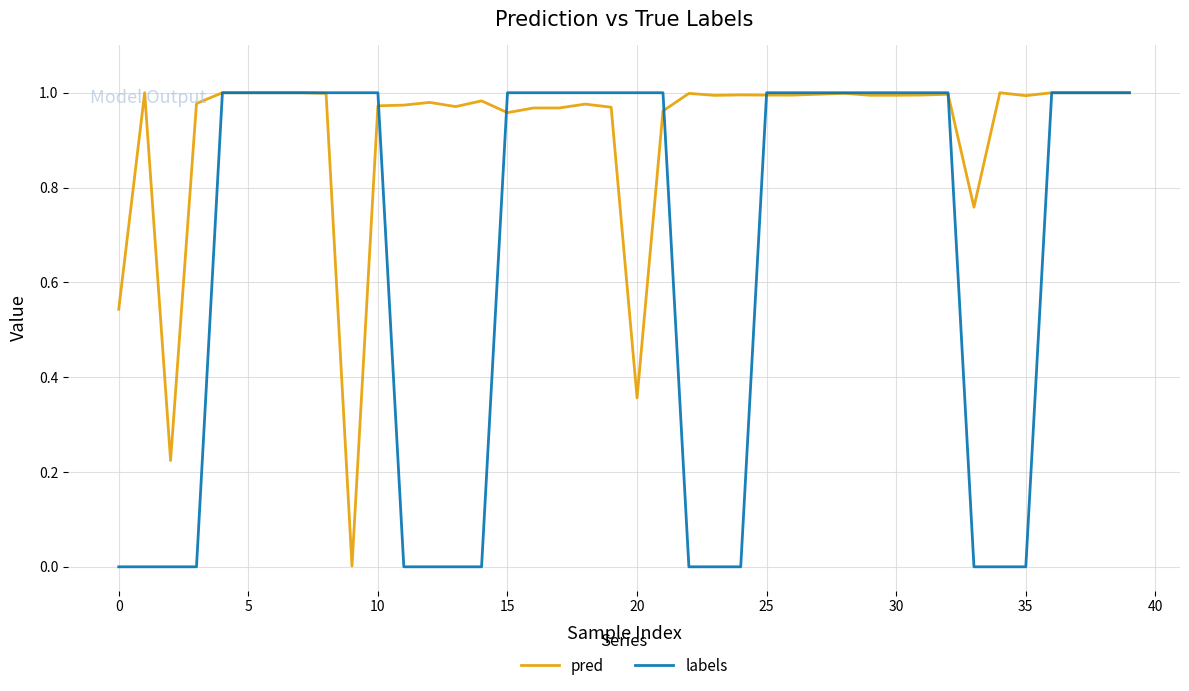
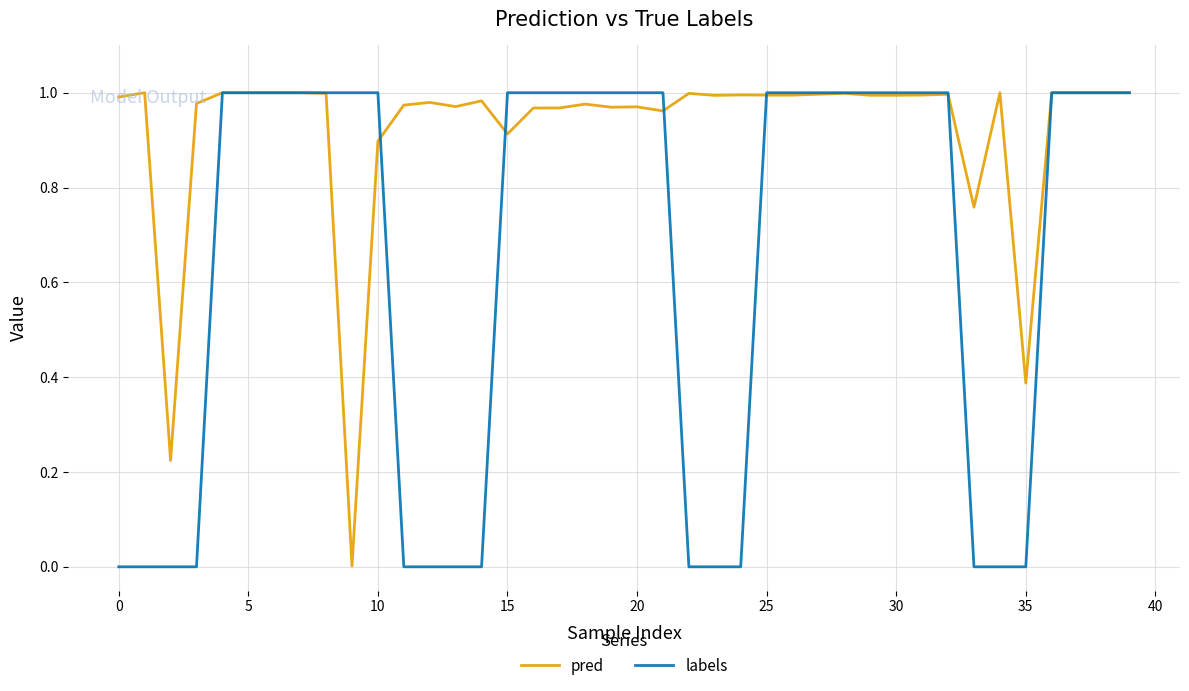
pred, 0: 0.54 -> 0.99
pred, 10: 0.97 -> 0.90
pred, 15: 0.96 -> 0.91
pred, 20: 0.36 -> 0.97
pred, 35: 0.99 -> 0.39
